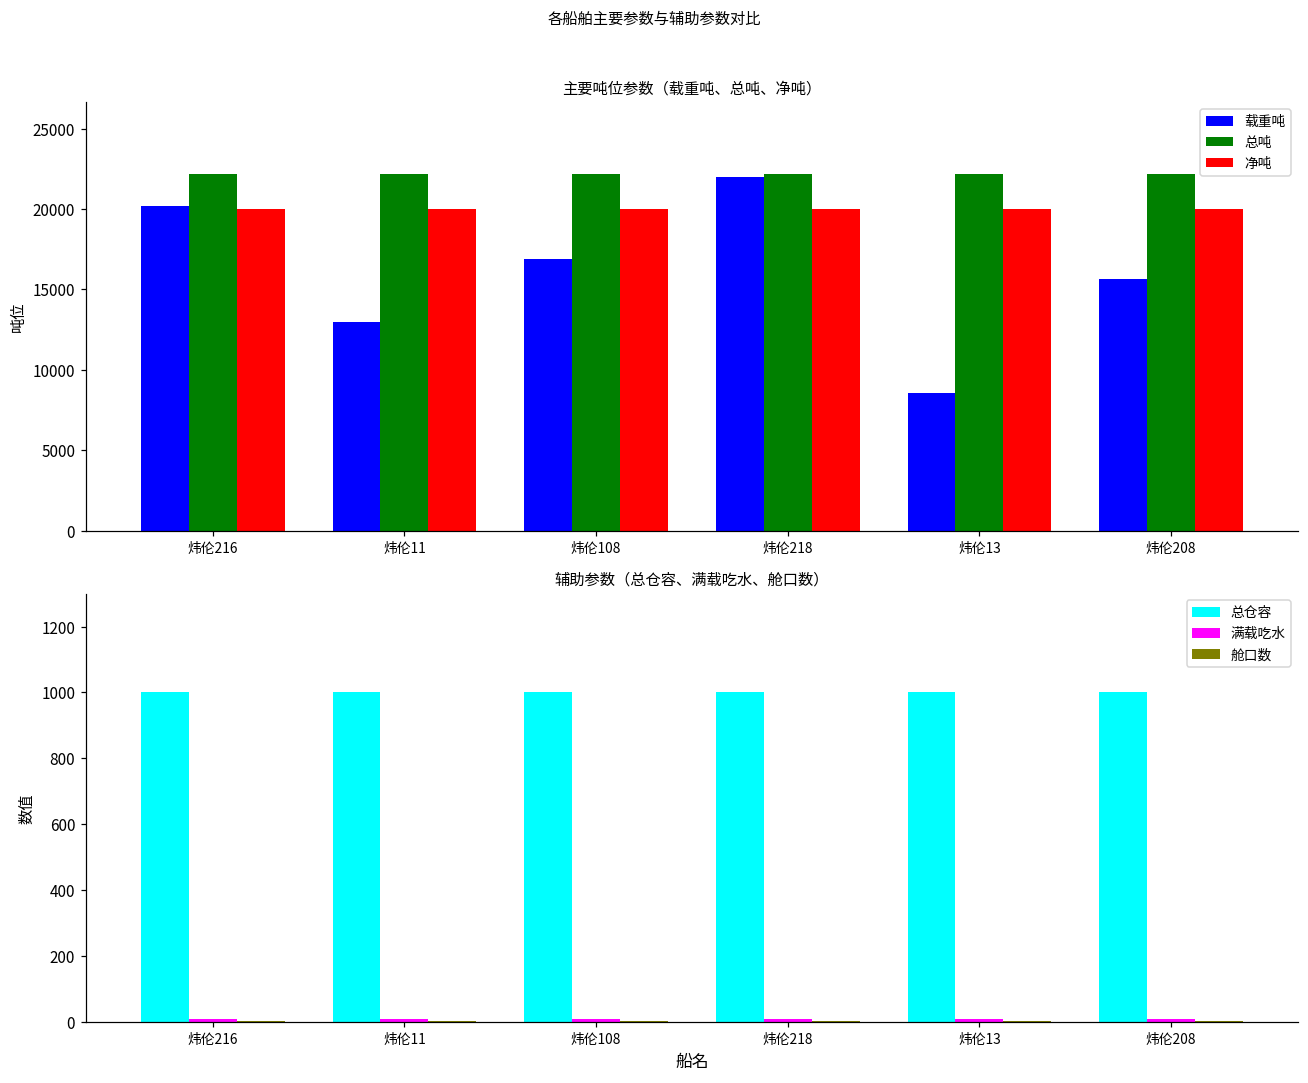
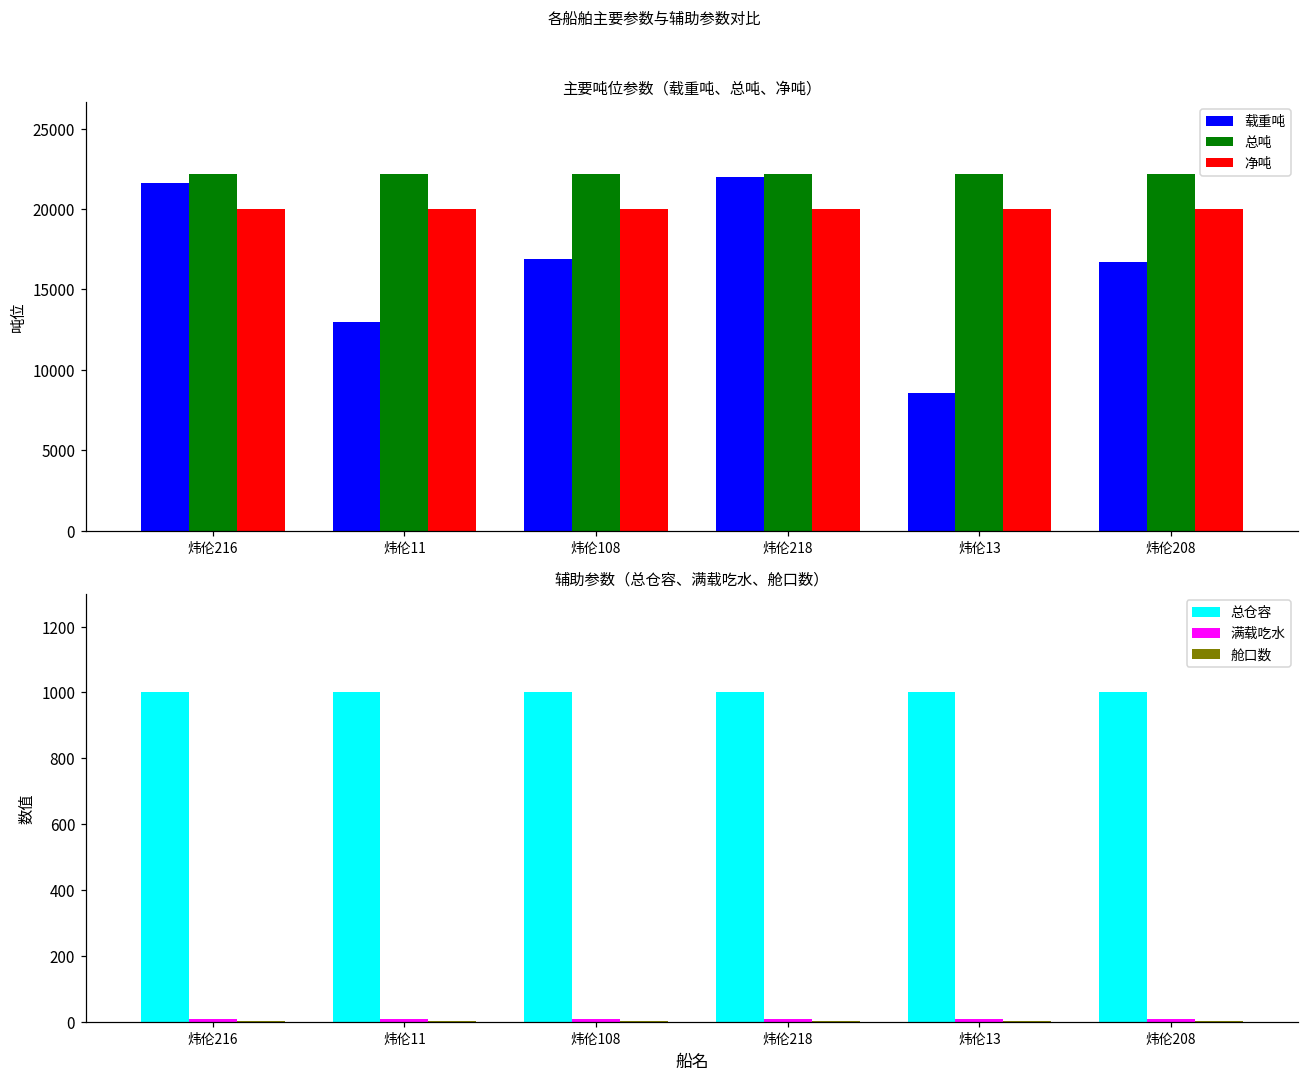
主要吨位参数（载重吨、总吨、净吨）, 载重吨, 炜伦216: 20200 -> 21600
主要吨位参数（载重吨、总吨、净吨）, 载重吨, 炜伦208: 15700 -> 16700
